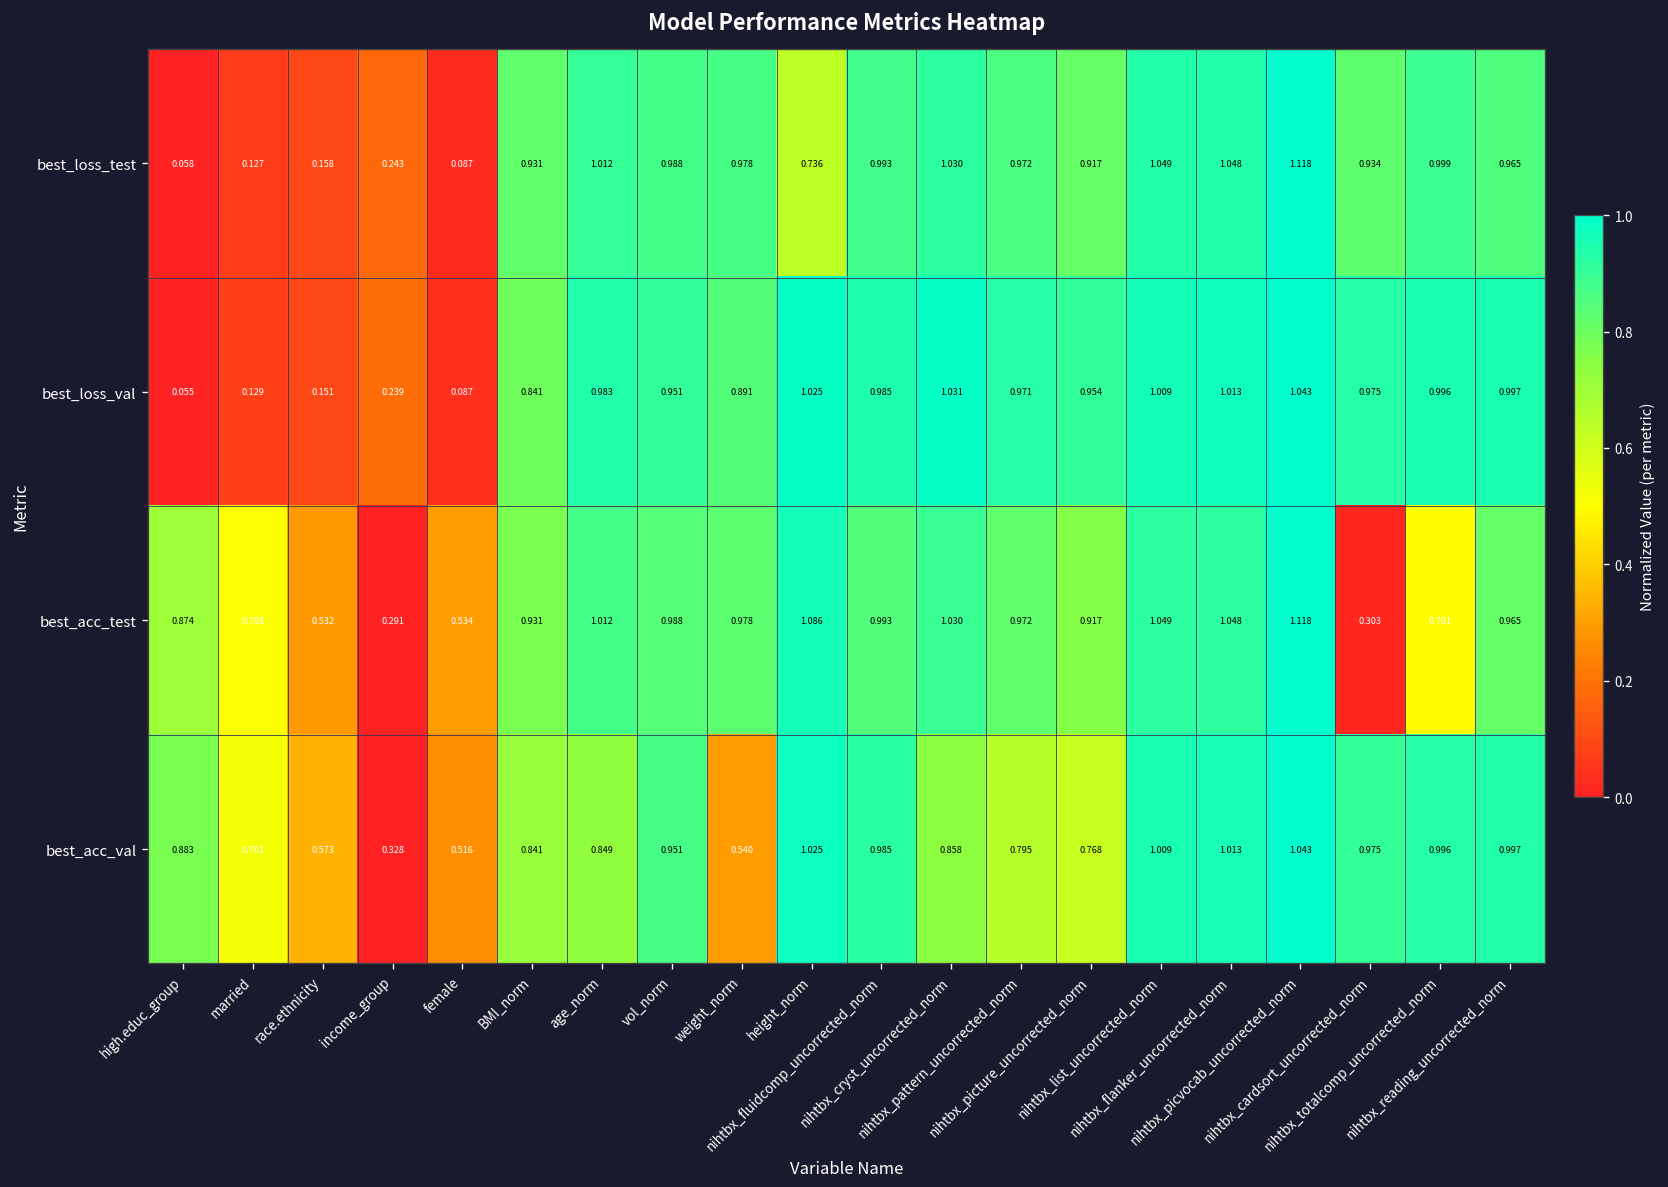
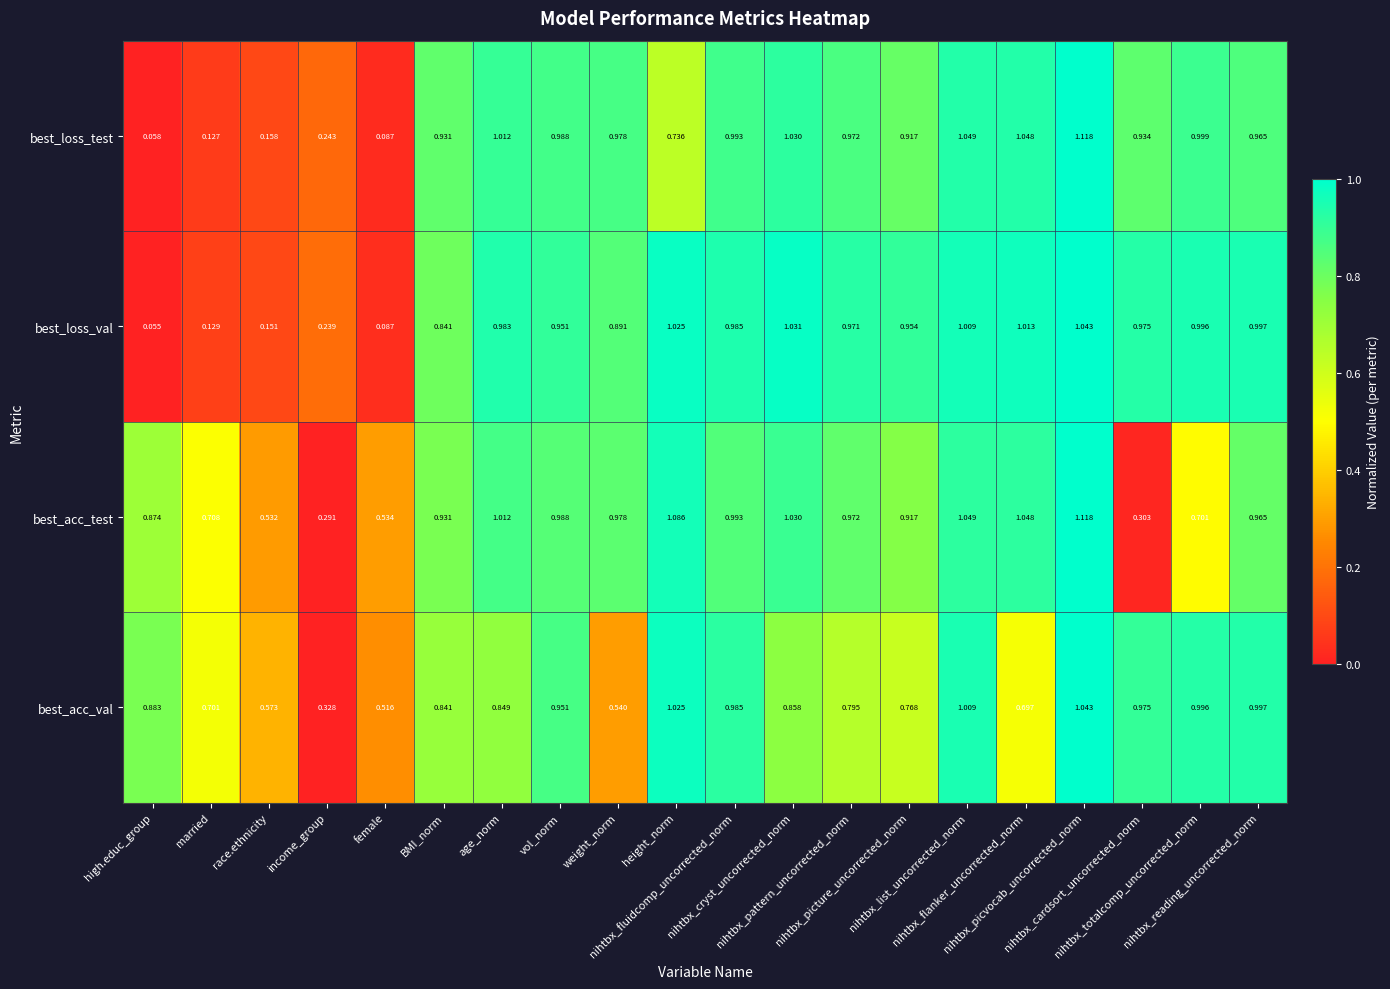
best_acc_val, nihtbx_flanker_uncorrected_norm: 1.013 -> 0.697
